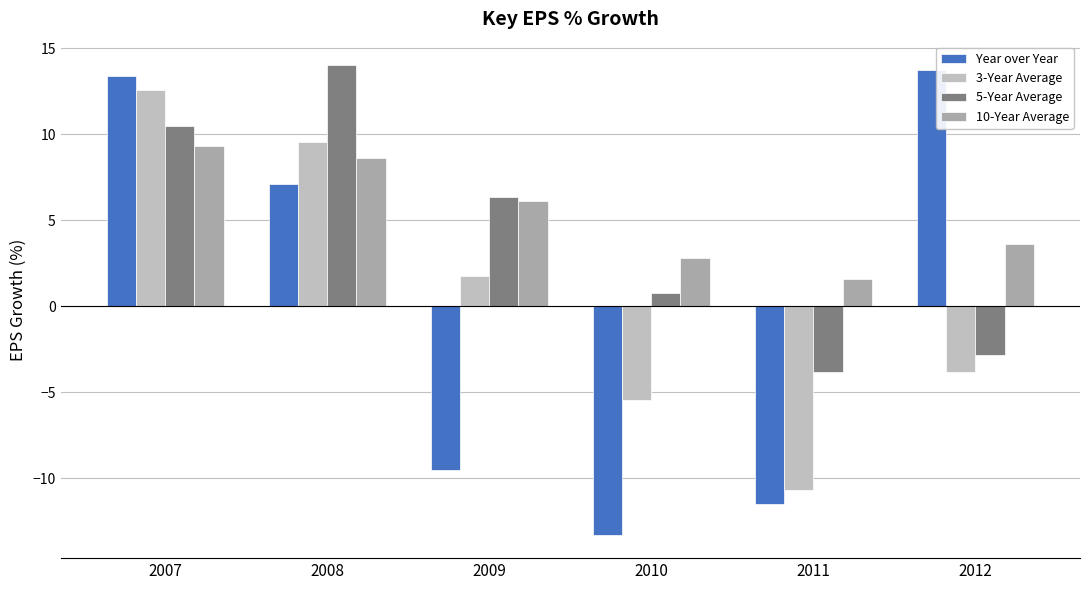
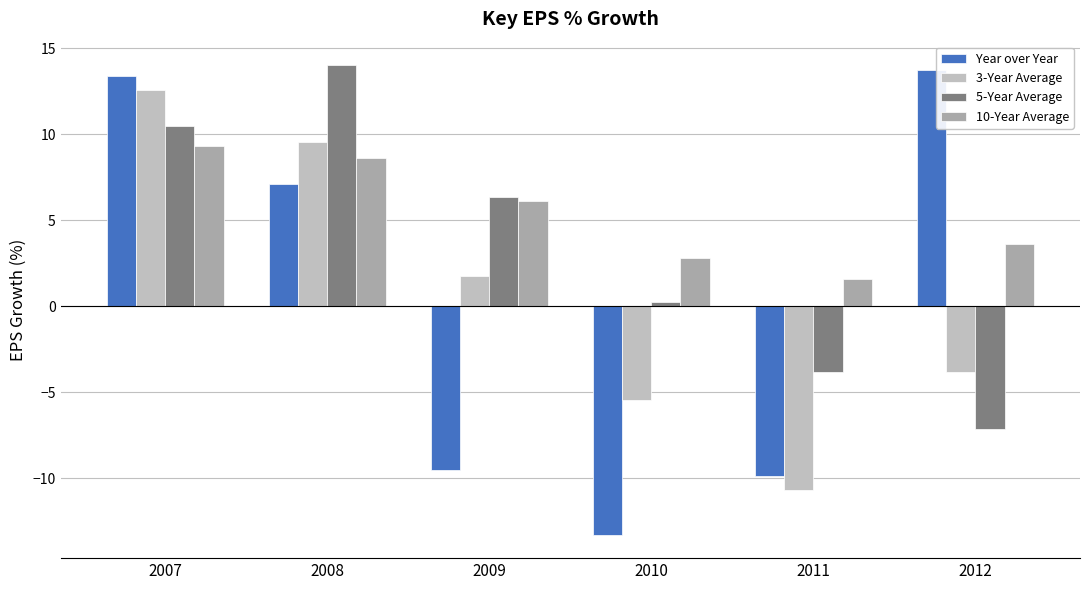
5-Year Average, 2010: 0.8 -> 0.2
Year over Year, 2011: -11.5 -> -9.9
5-Year Average, 2012: -2.8 -> -7.2
